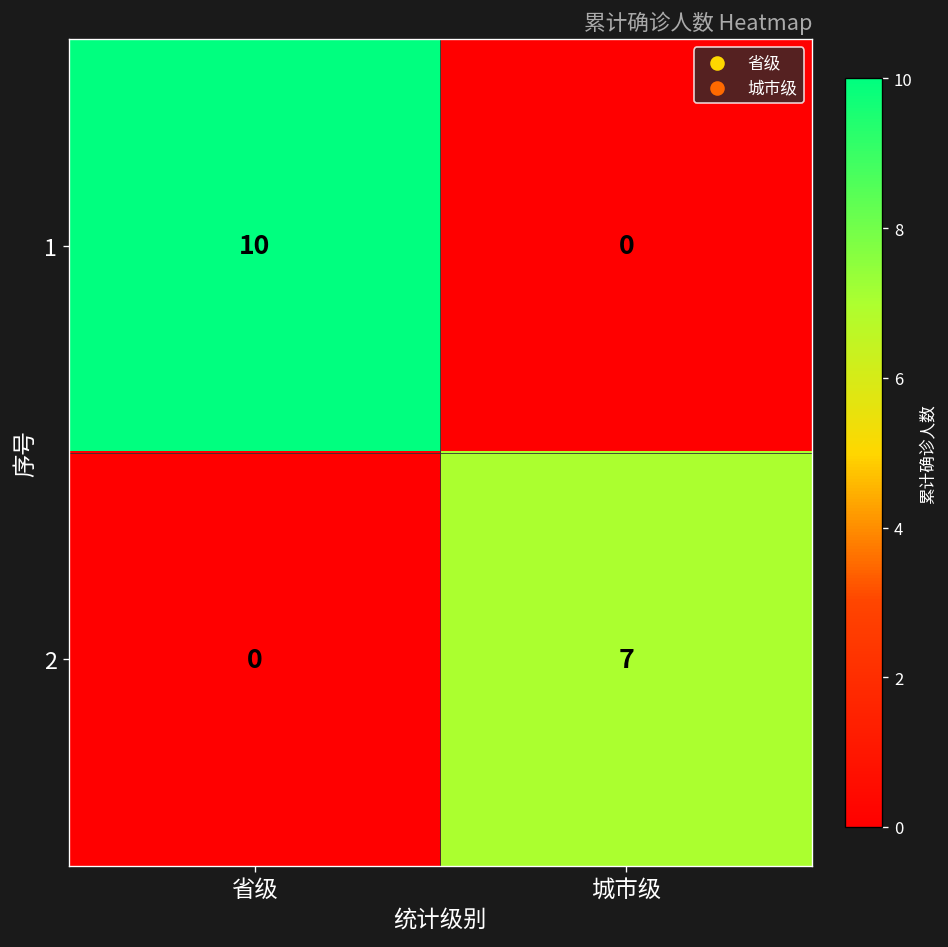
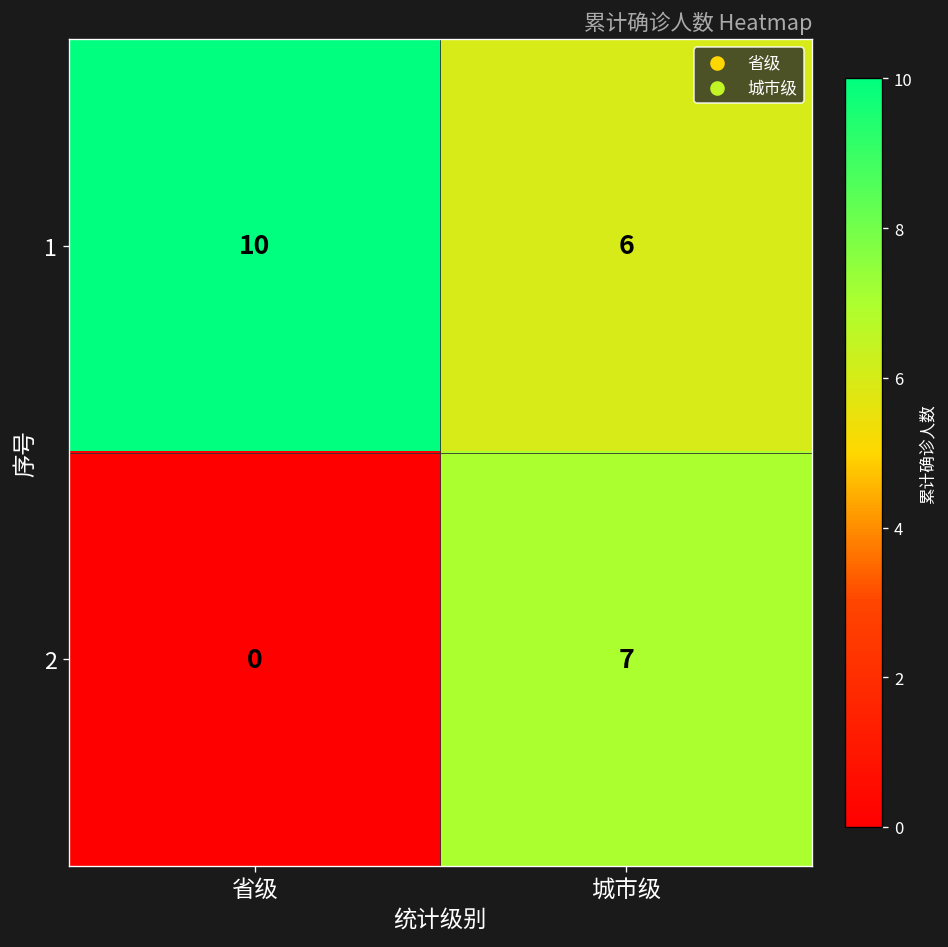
1, 城市级: 0 -> 6
